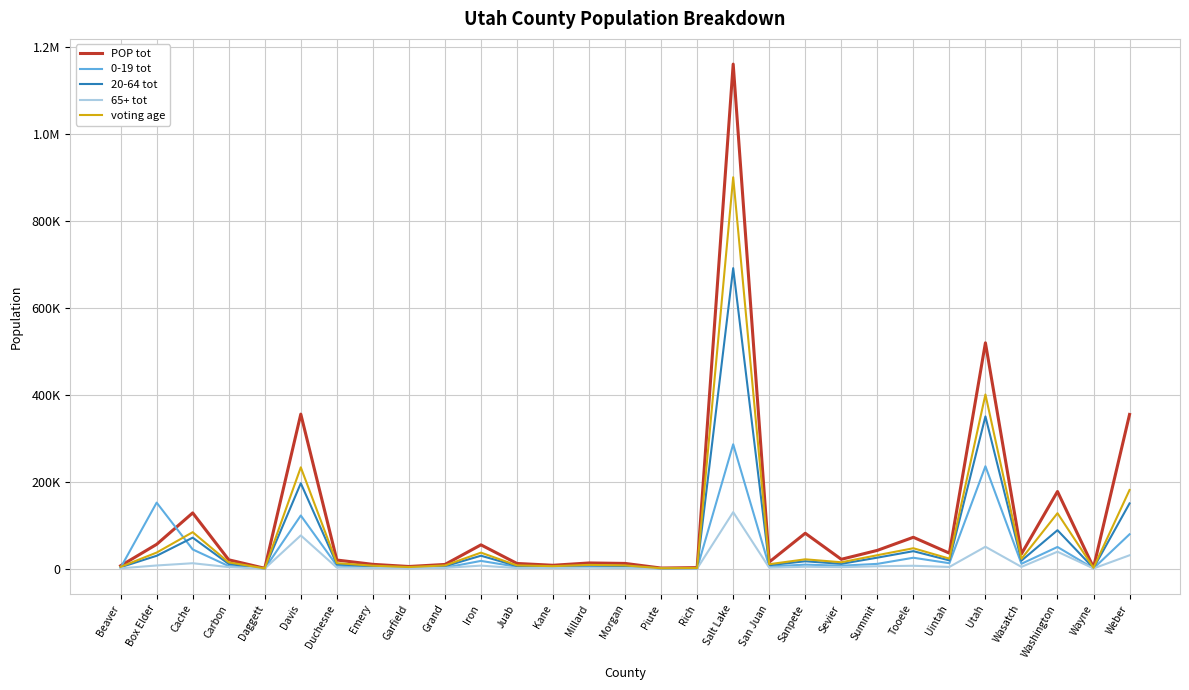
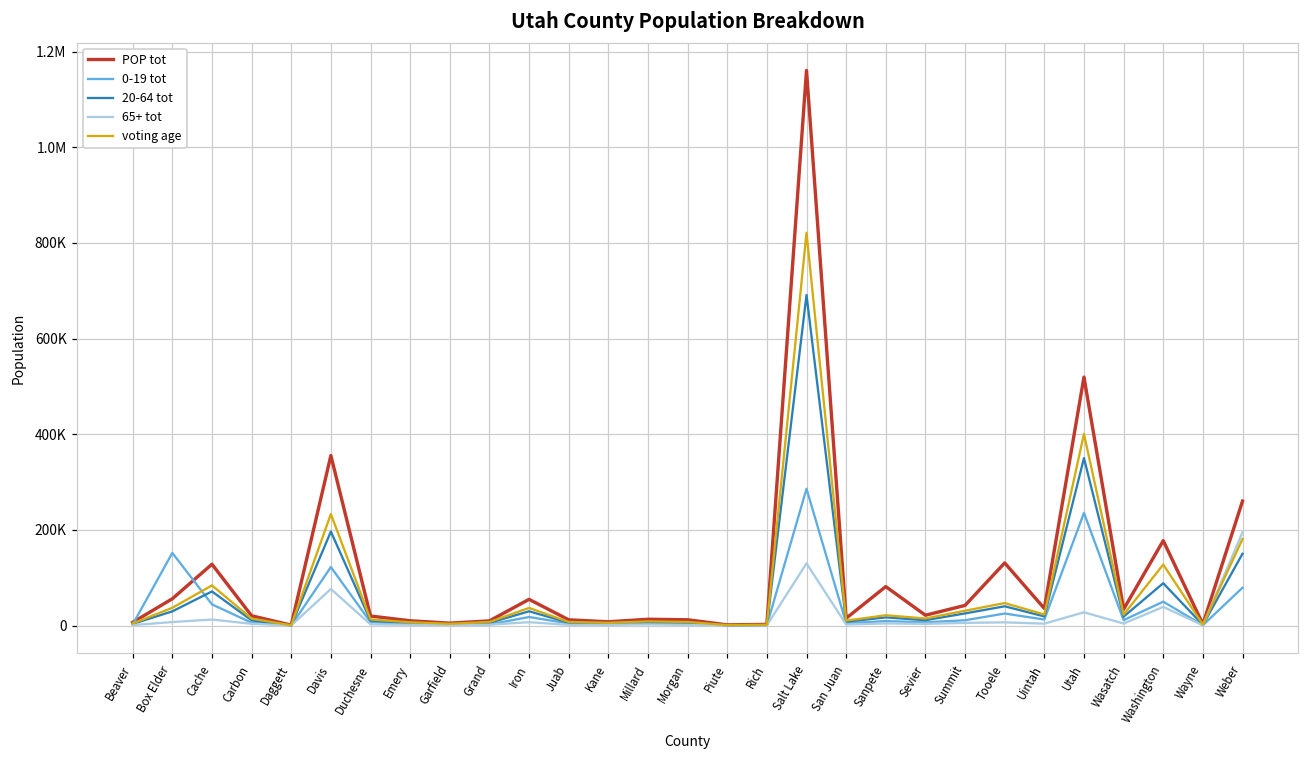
voting age, Salt Lake: 900000 -> 820000
POP tot, Tooele: 70000 -> 130000
65+ tot, Utah: 50000 -> 30000
POP tot, Weber: 350000 -> 260000
65+ tot, Weber: 30000 -> 200000
